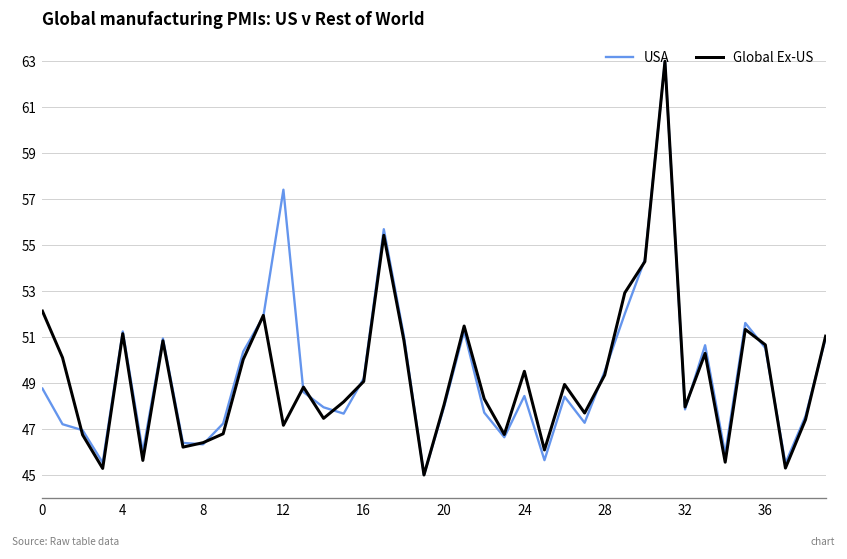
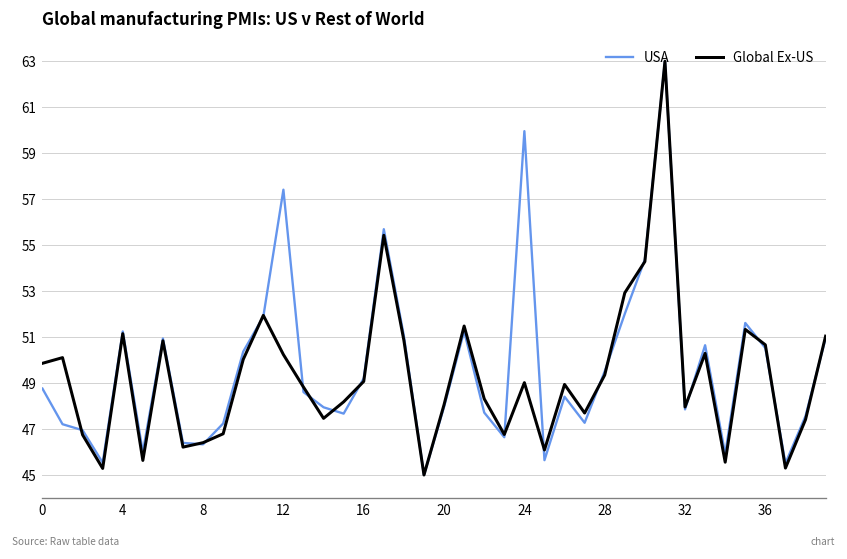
Global Ex-US, 0: 52.1 -> 49.9
Global Ex-US, 12: 47.2 -> 50.2
USA, 24: 48.4 -> 60.0
Global Ex-US, 24: 49.5 -> 49.0
